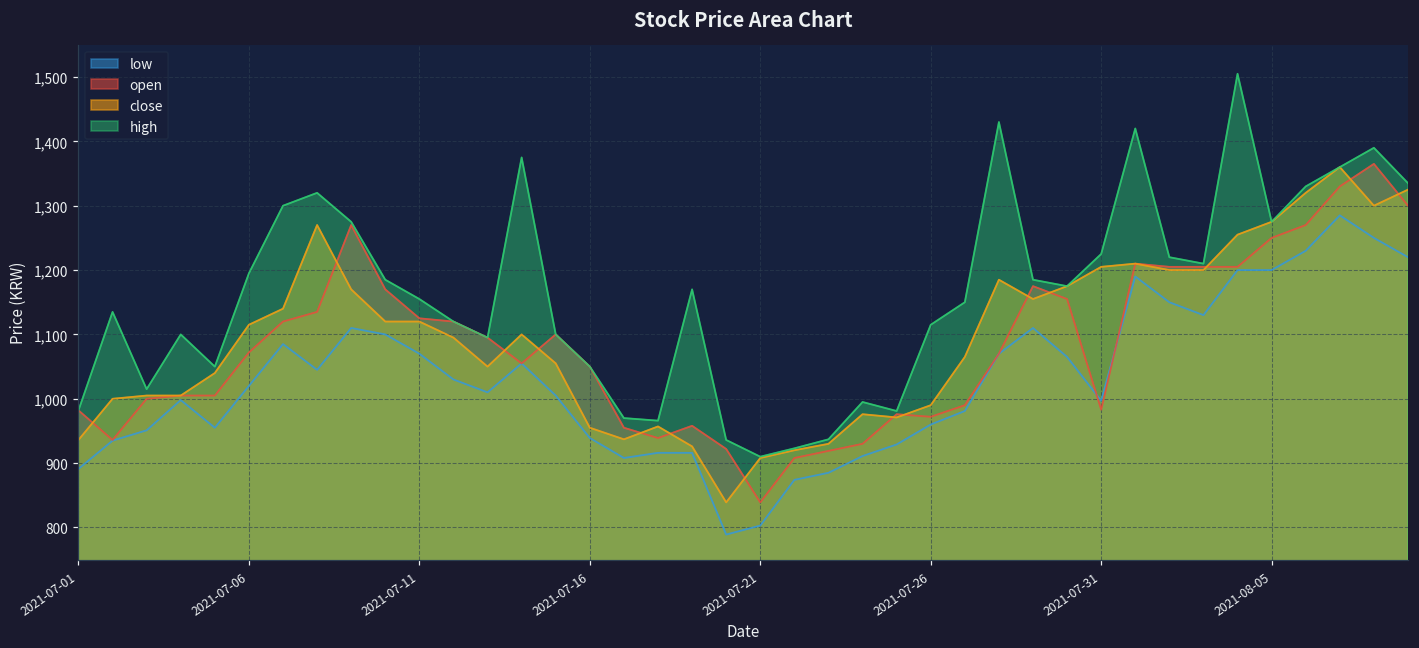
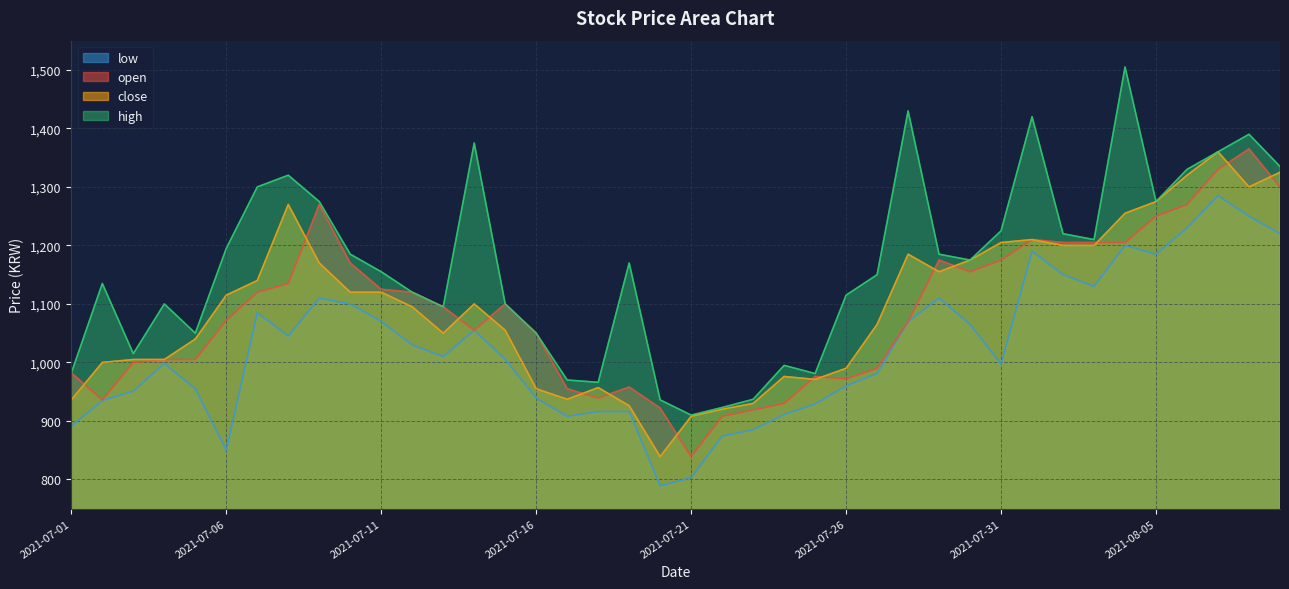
low, 2021-07-06: 1,020 -> 850
open, 2021-07-31: 980 -> 1,180
low, 2021-08-05: 1,200 -> 1,190
